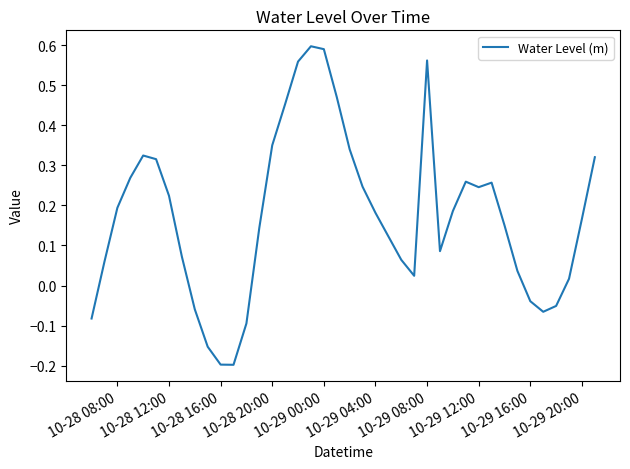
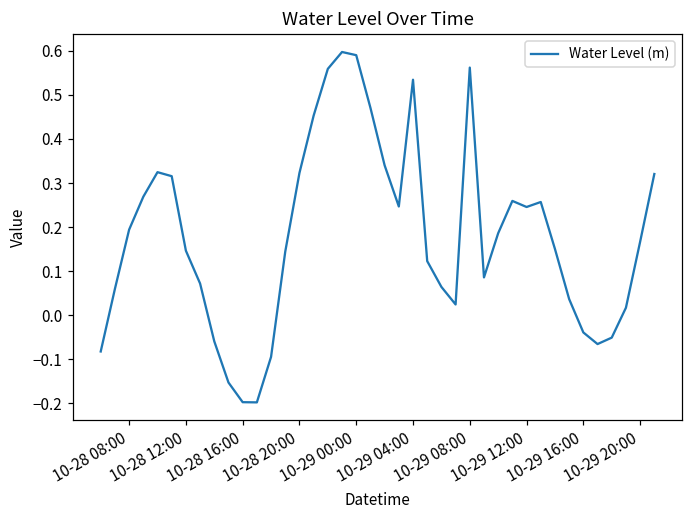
10-28 12:00: 0.22 -> 0.15
10-28 20:00: 0.35 -> 0.32
10-29 04:00: 0.18 -> 0.53
